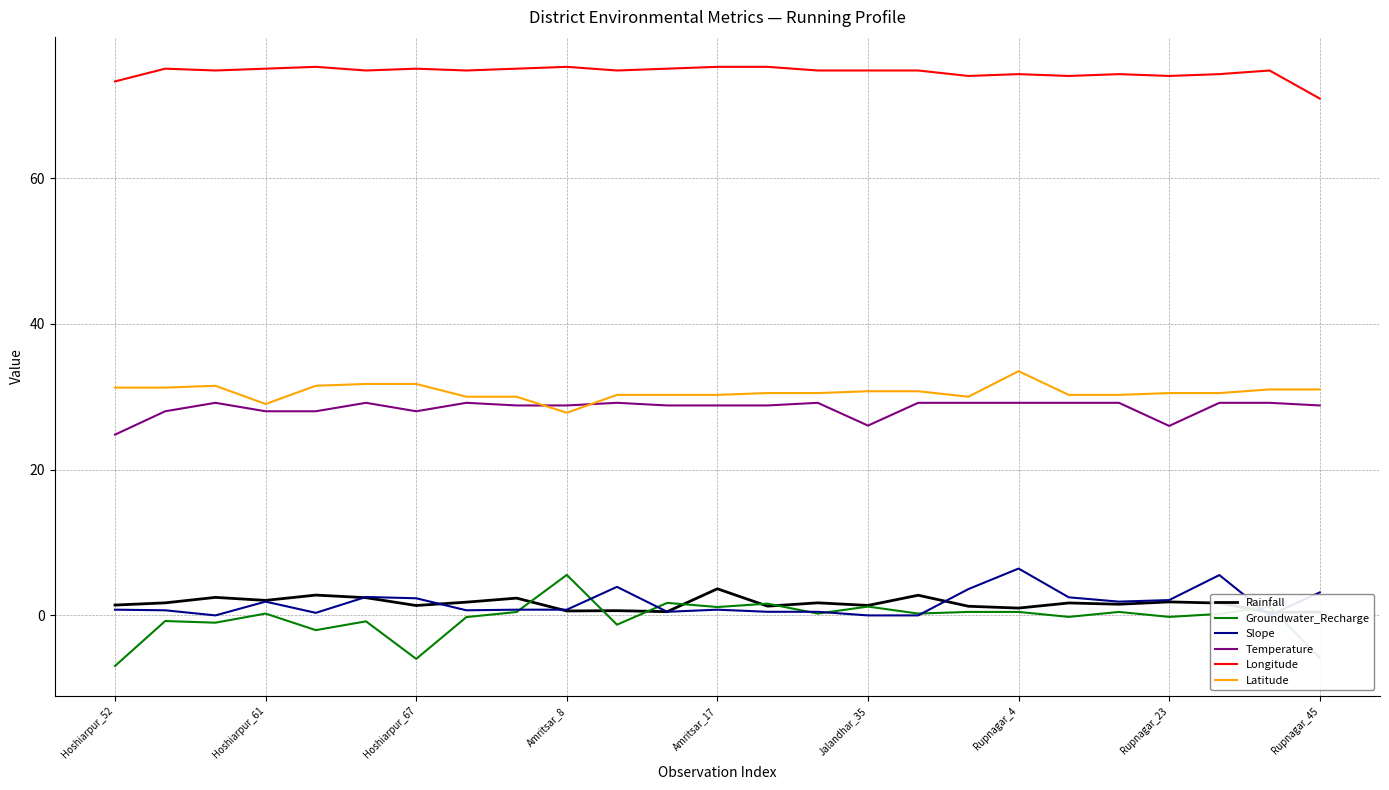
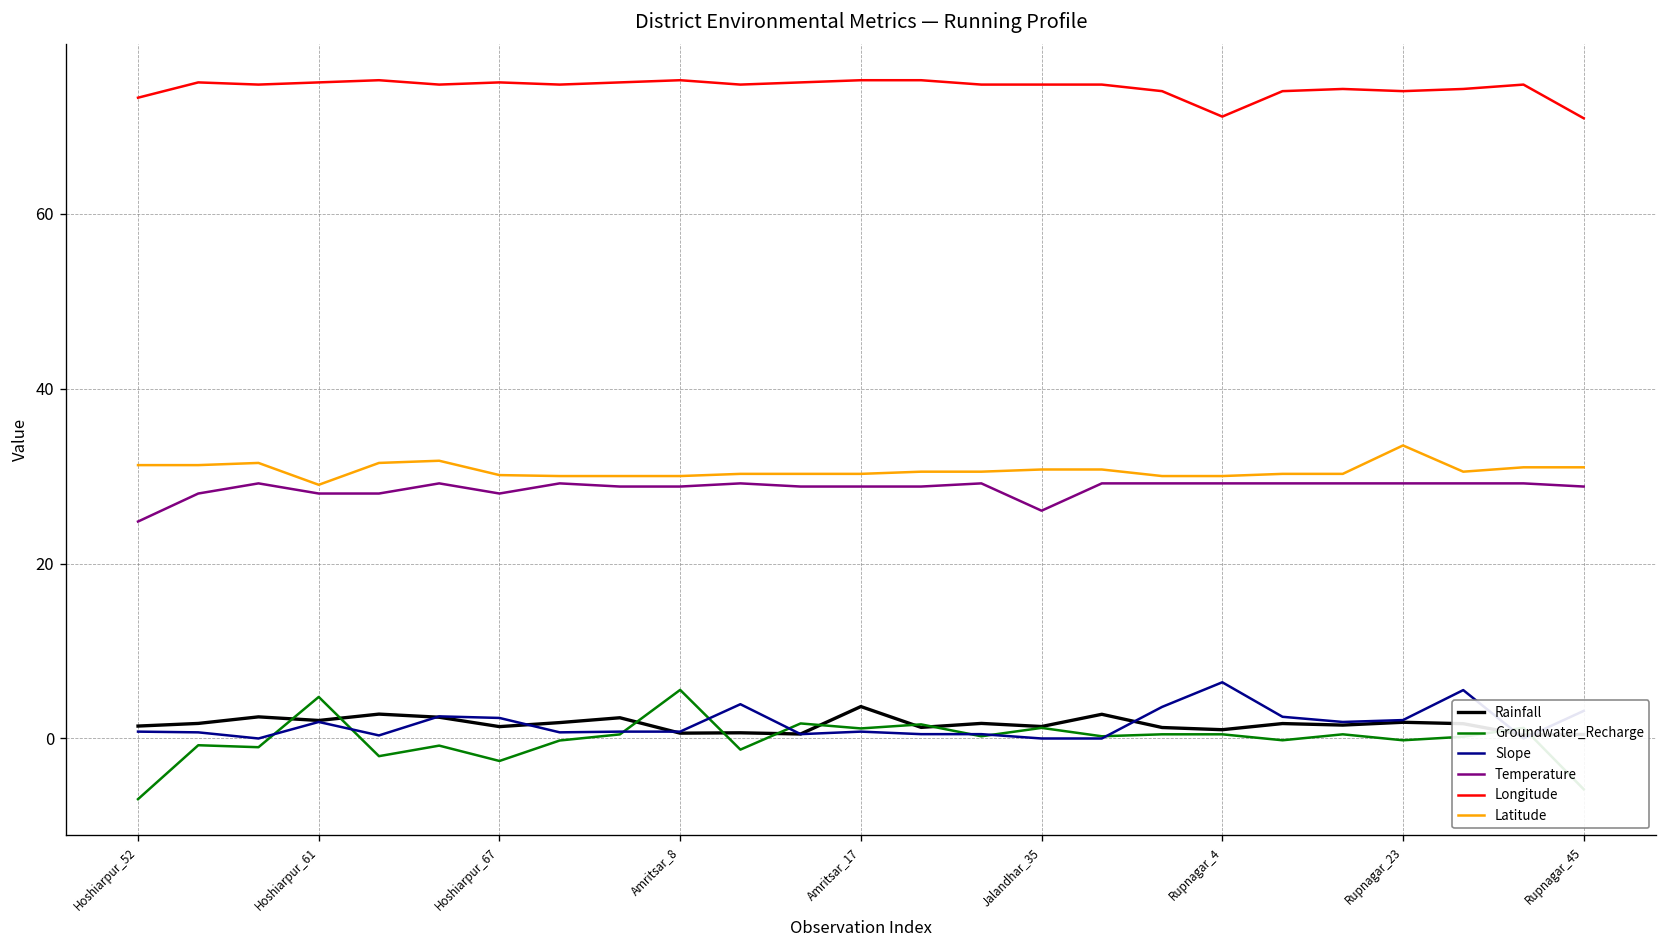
Groundwater_Recharge, Hoshiarpur_61: 0 -> 5
Groundwater_Recharge, Hoshiarpur_67: -6 -> -3
Latitude, Hoshiarpur_67: 32 -> 30
Latitude, Amritsar_8: 28 -> 30
Longitude, Rupnagar_4: 74 -> 71
Latitude, Rupnagar_4: 34 -> 30
Temperature, Rupnagar_23: 26 -> 29
Latitude, Rupnagar_23: 31 -> 34
